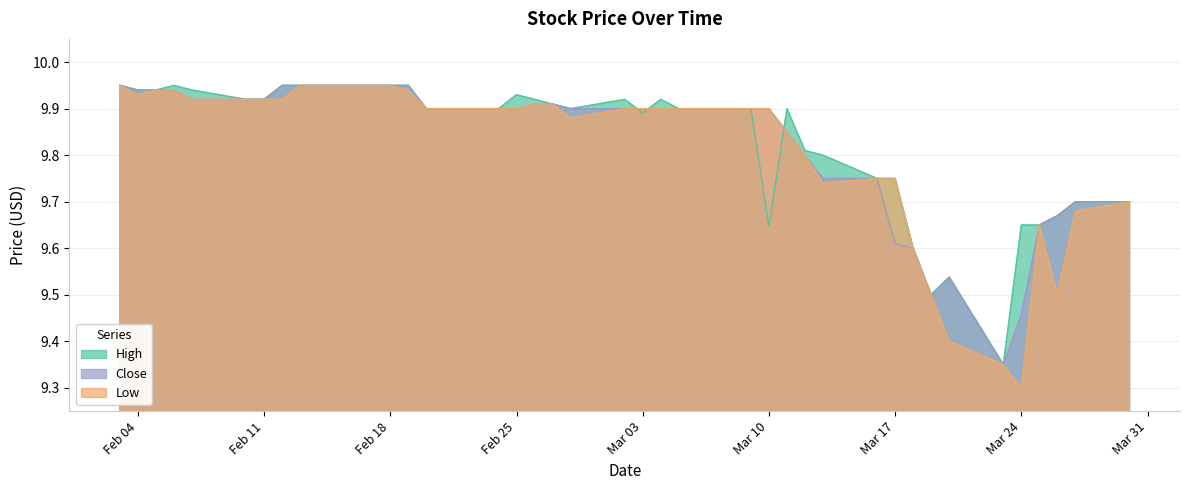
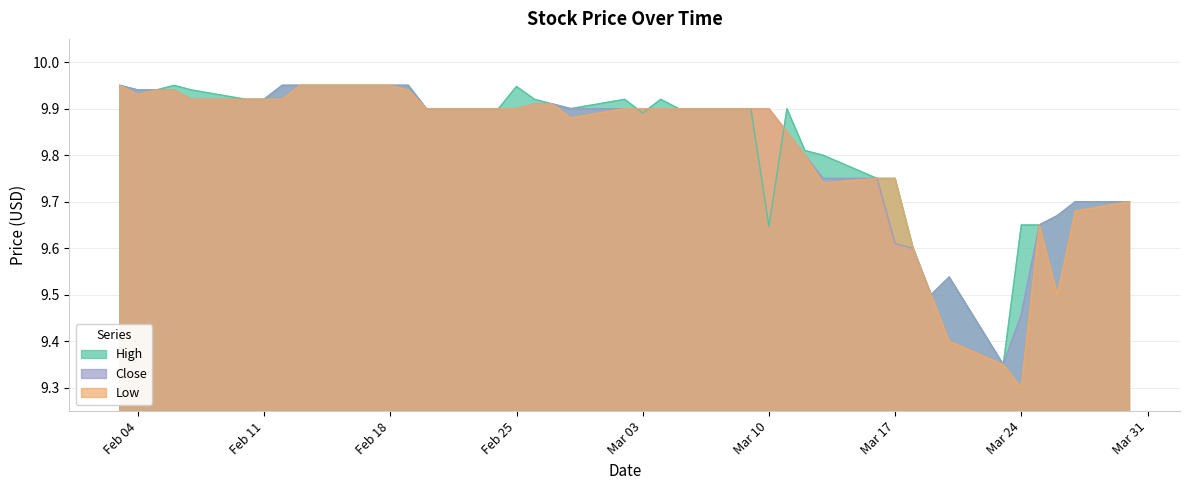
High, Feb 25: 9.93 -> 9.95
